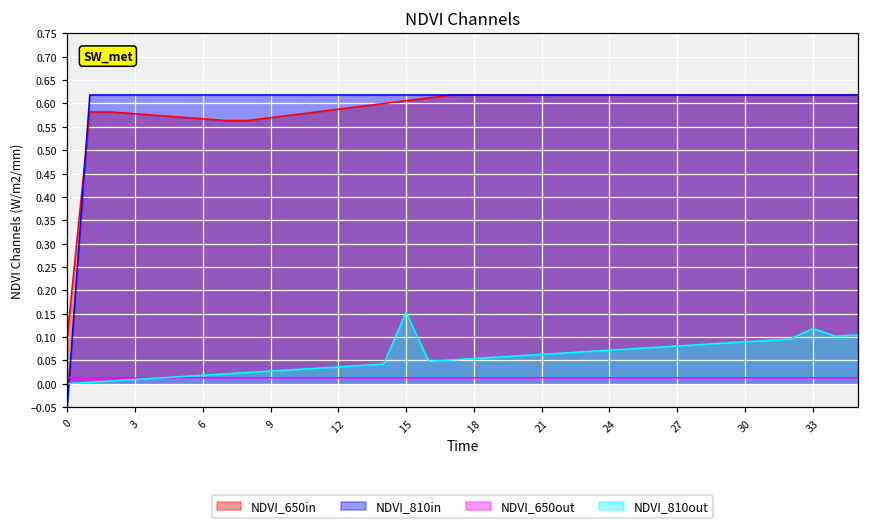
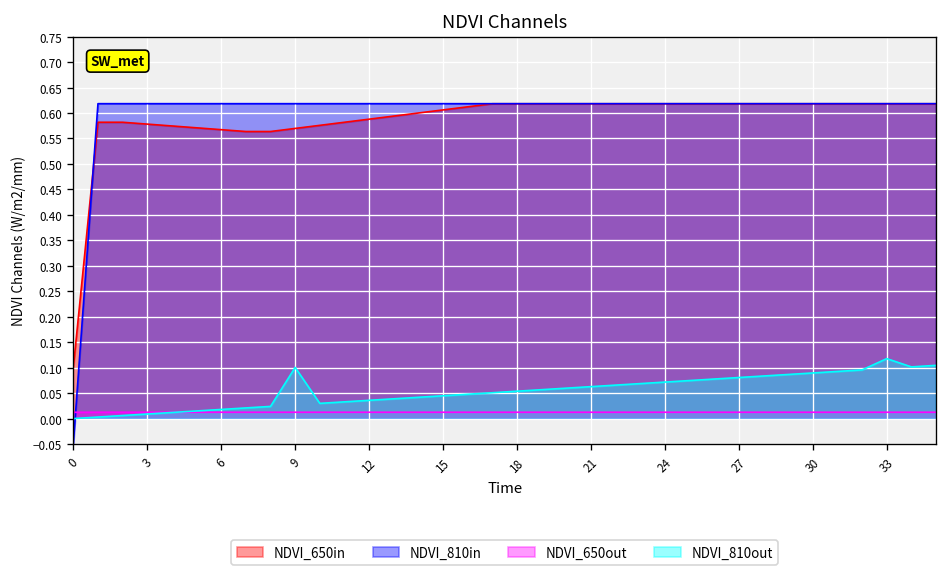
NDVI_810out, 9: 0.03 -> 0.10
NDVI_810out, 15: 0.15 -> 0.04
